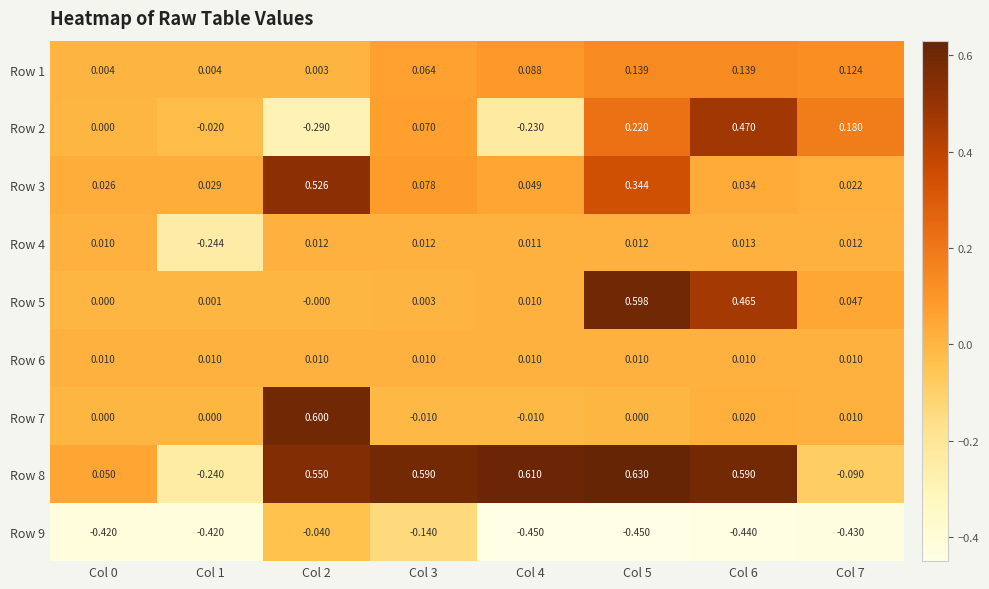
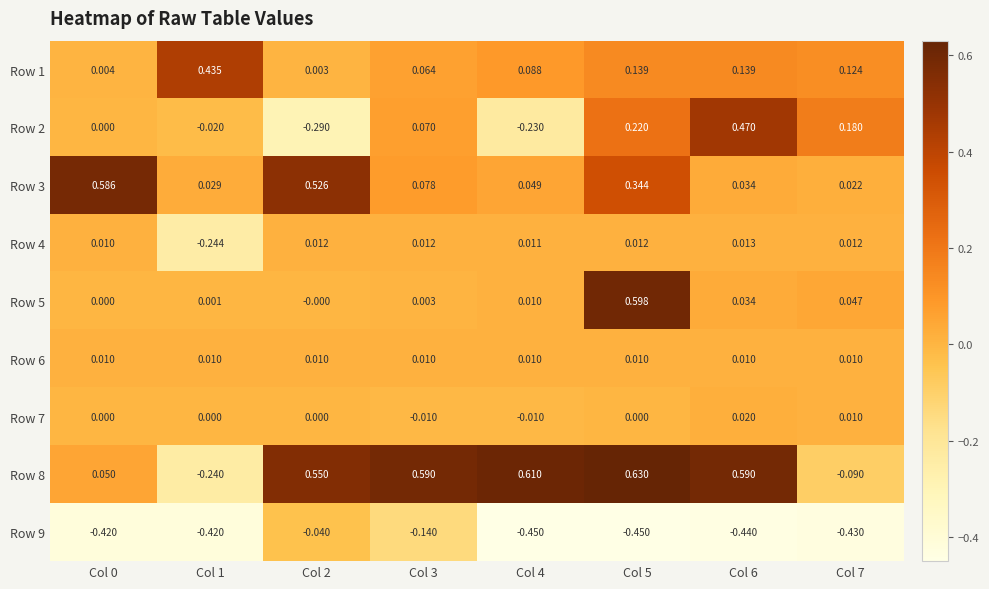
Row 1, Col 1: 0.004 -> 0.435
Row 3, Col 0: 0.026 -> 0.586
Row 5, Col 6: 0.465 -> 0.034
Row 7, Col 2: 0.600 -> 0.000
